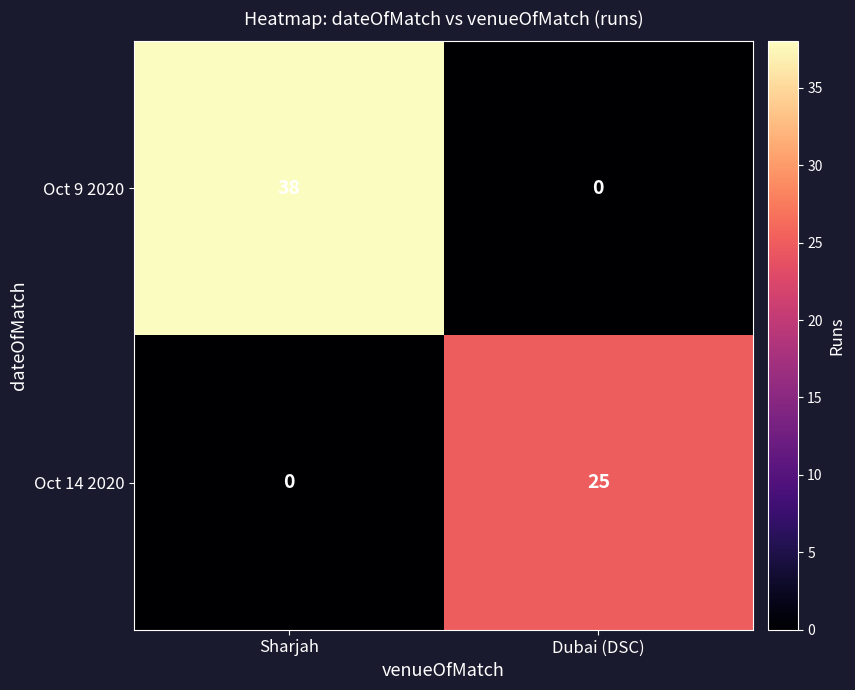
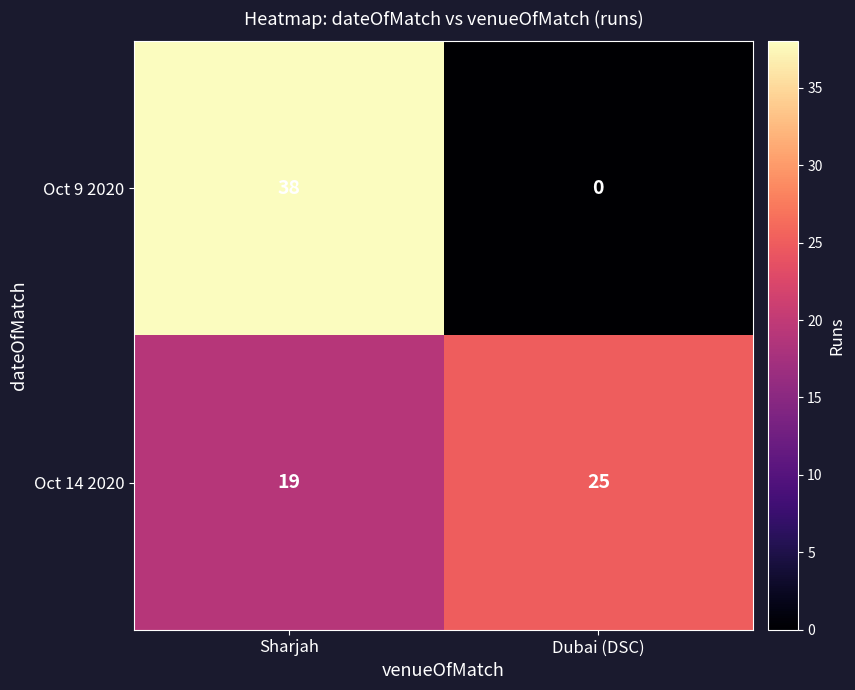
Oct 14 2020, Sharjah: 0 -> 19
